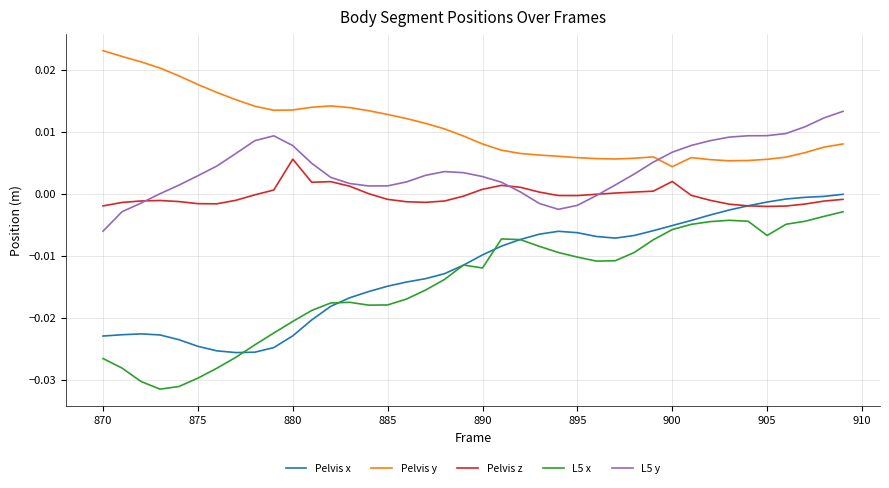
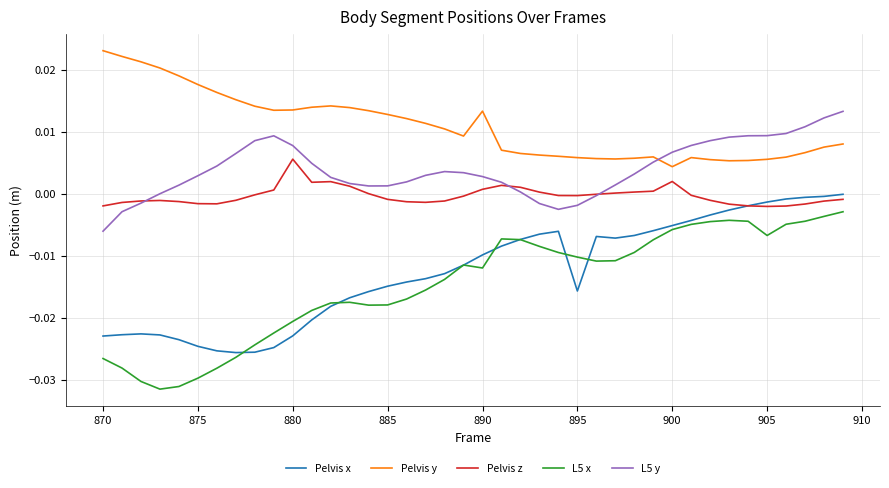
Pelvis y, 890: 0.008 -> 0.013
Pelvis x, 895: -0.006 -> -0.016
